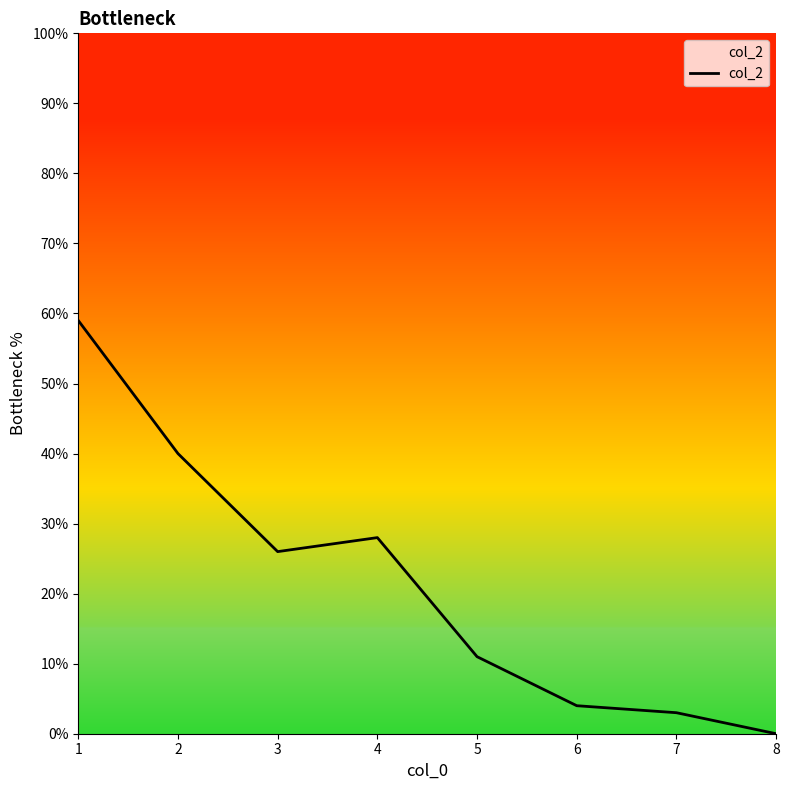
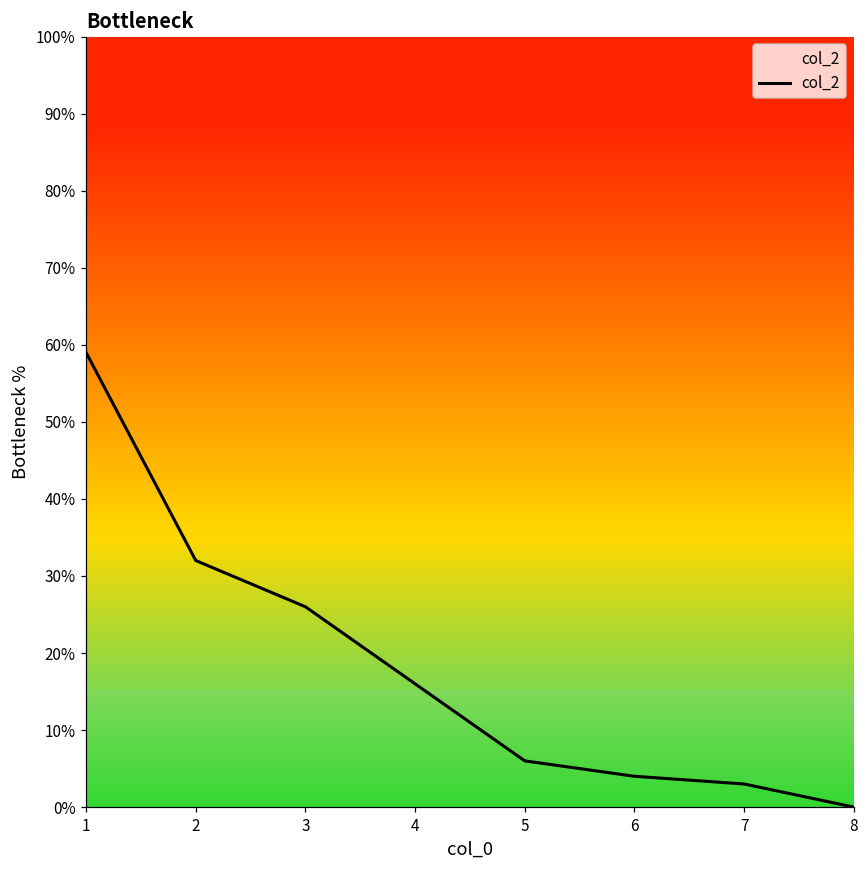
2: 40% -> 32%
4: 28% -> 16%
5: 11% -> 6%
